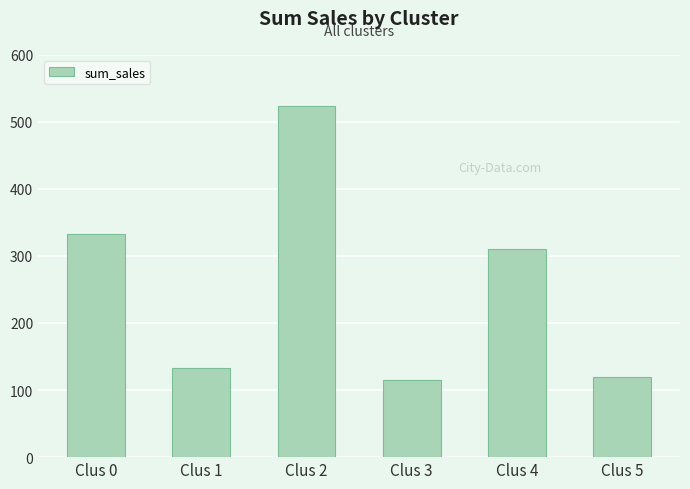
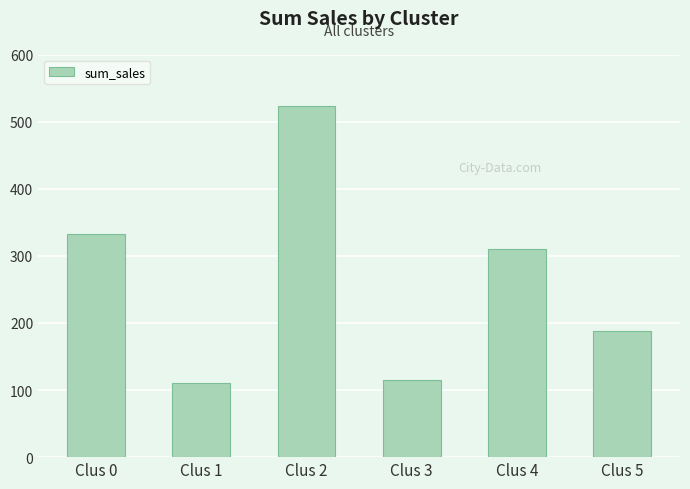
Clus 1: 130 -> 110
Clus 5: 120 -> 190
